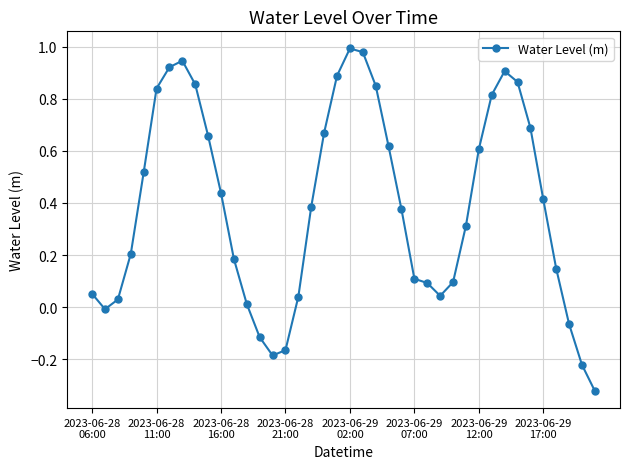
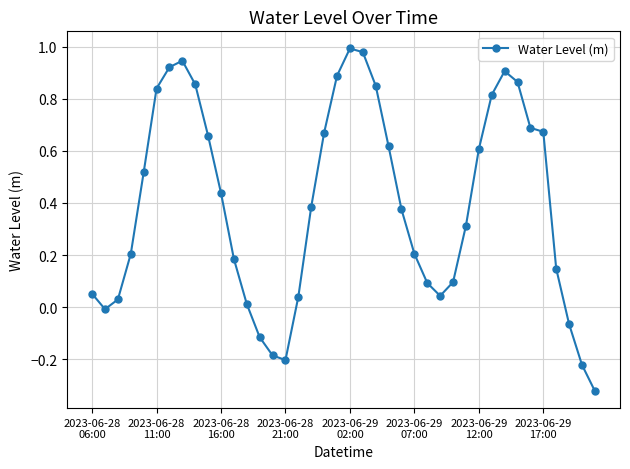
2023-06-28 21:00: -0.17 -> -0.20
2023-06-29 07:00: 0.11 -> 0.20
2023-06-29 17:00: 0.41 -> 0.67
